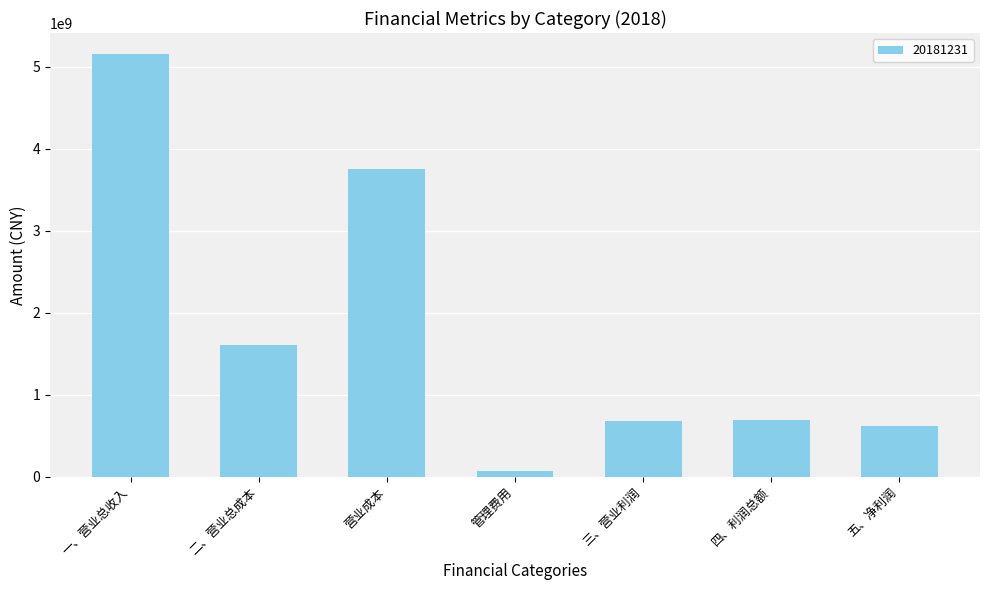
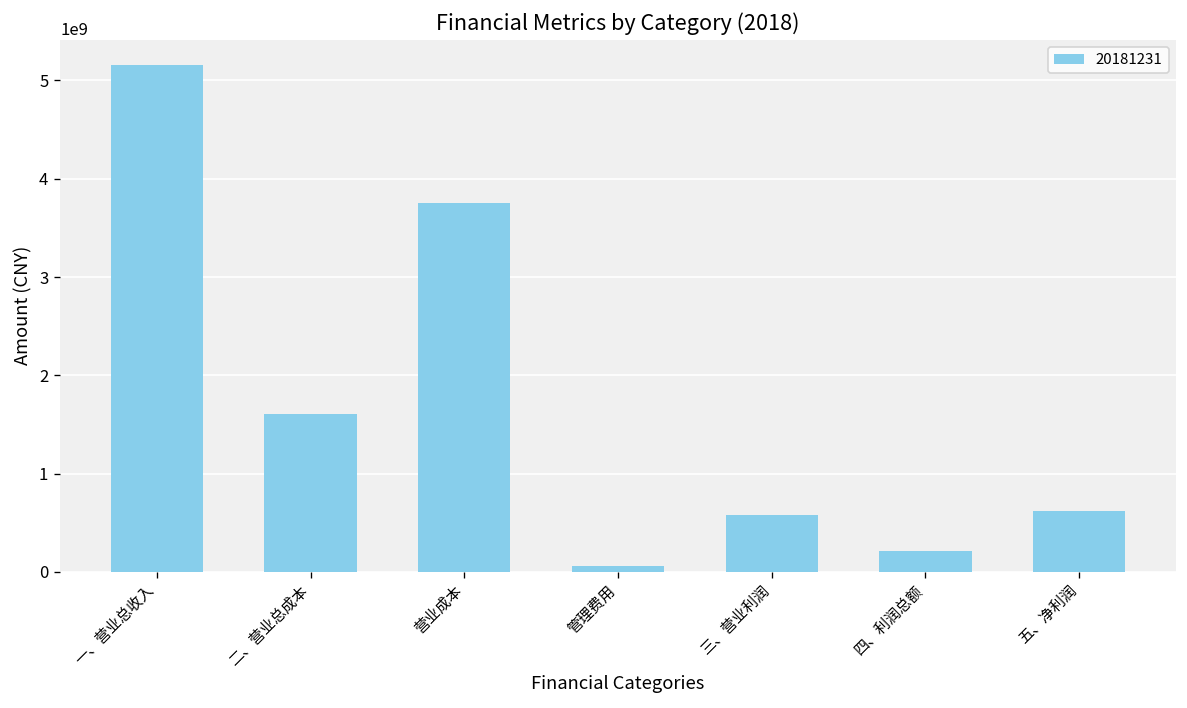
三、营业利润: 700000000 -> 600000000
四、利润总额: 700000000 -> 200000000
